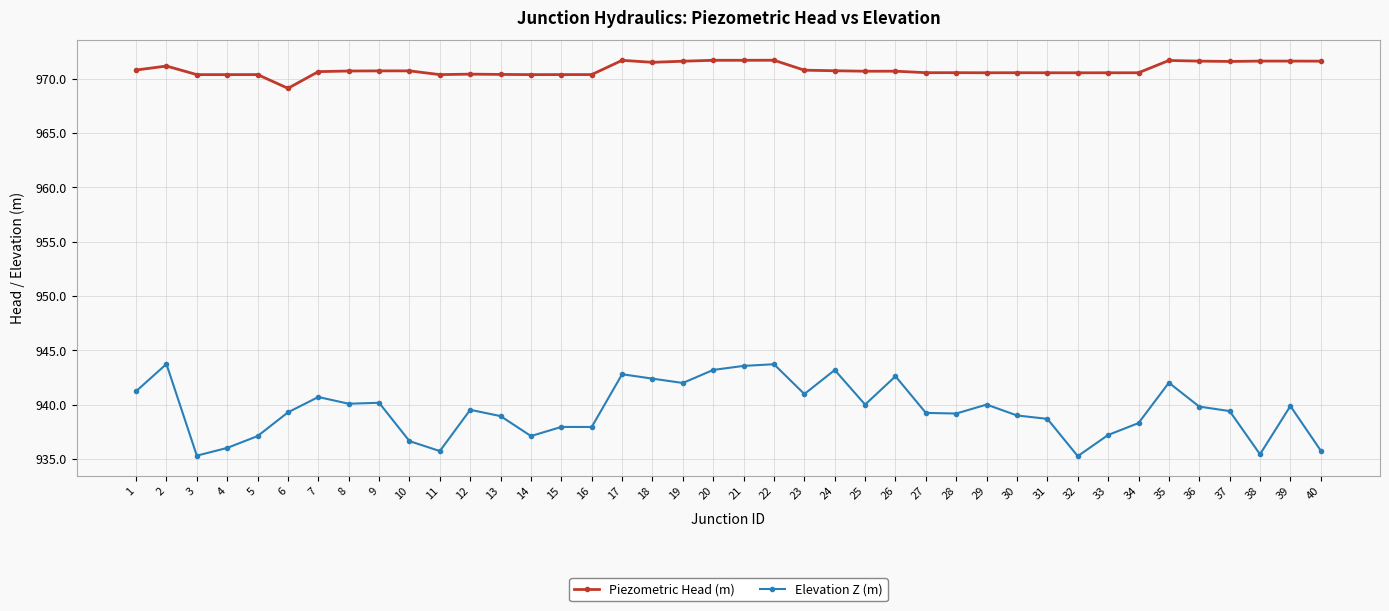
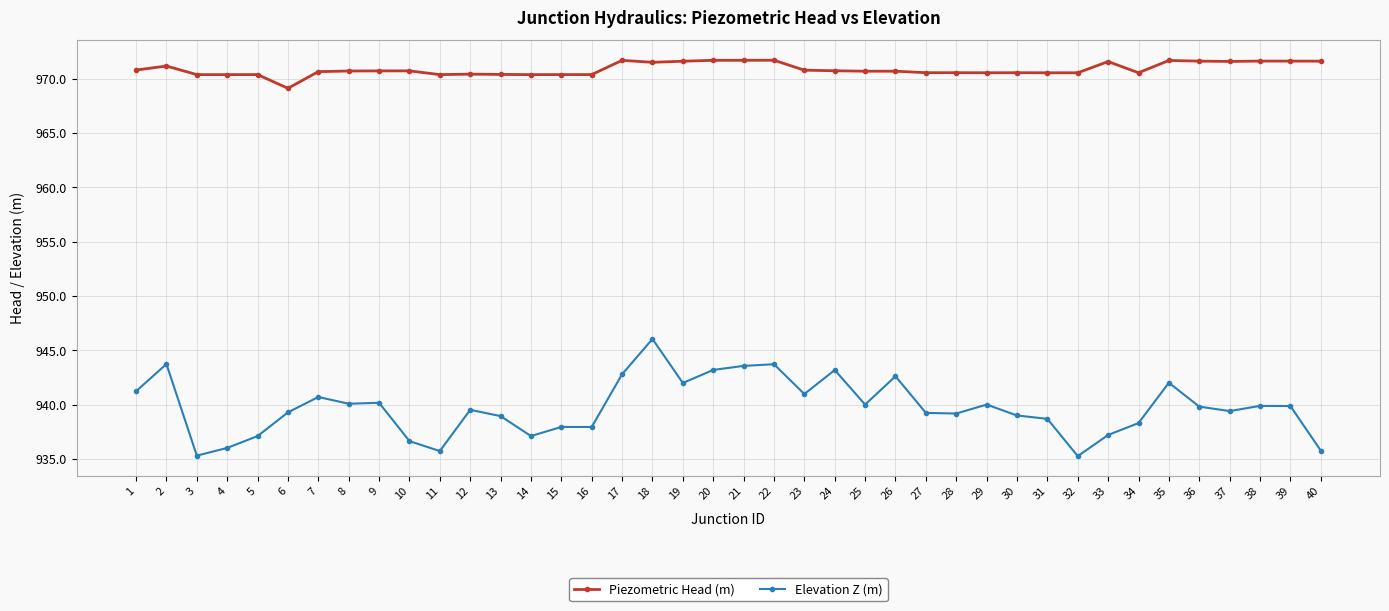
Elevation Z (m), 18: 942.4 -> 946.0
Piezometric Head (m), 33: 970.5 -> 971.6
Elevation Z (m), 38: 935.4 -> 939.9
